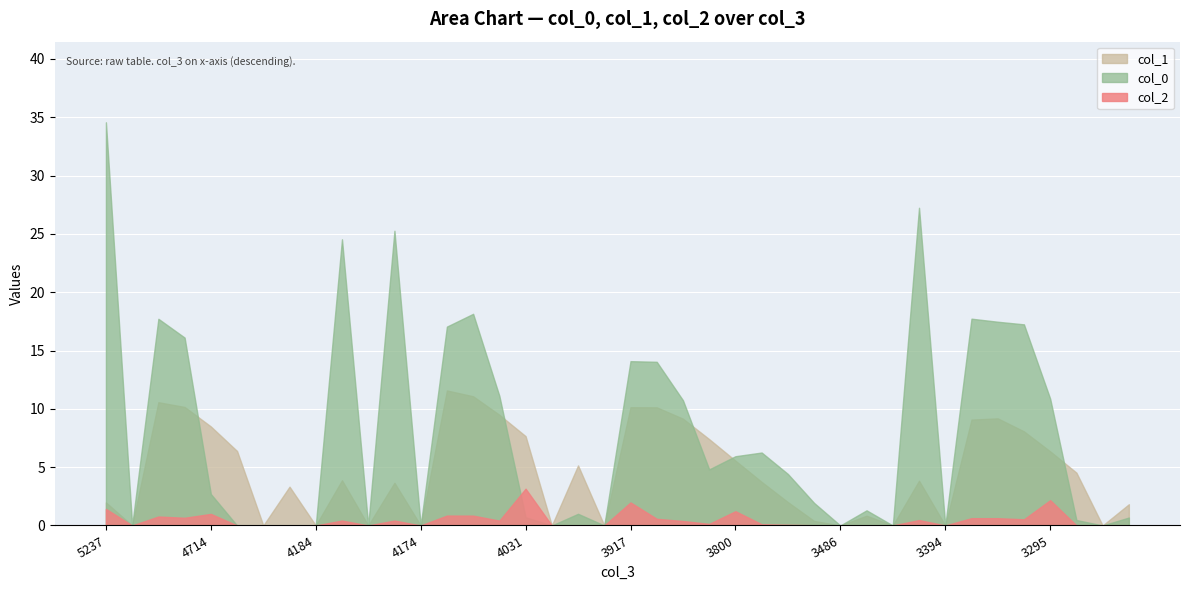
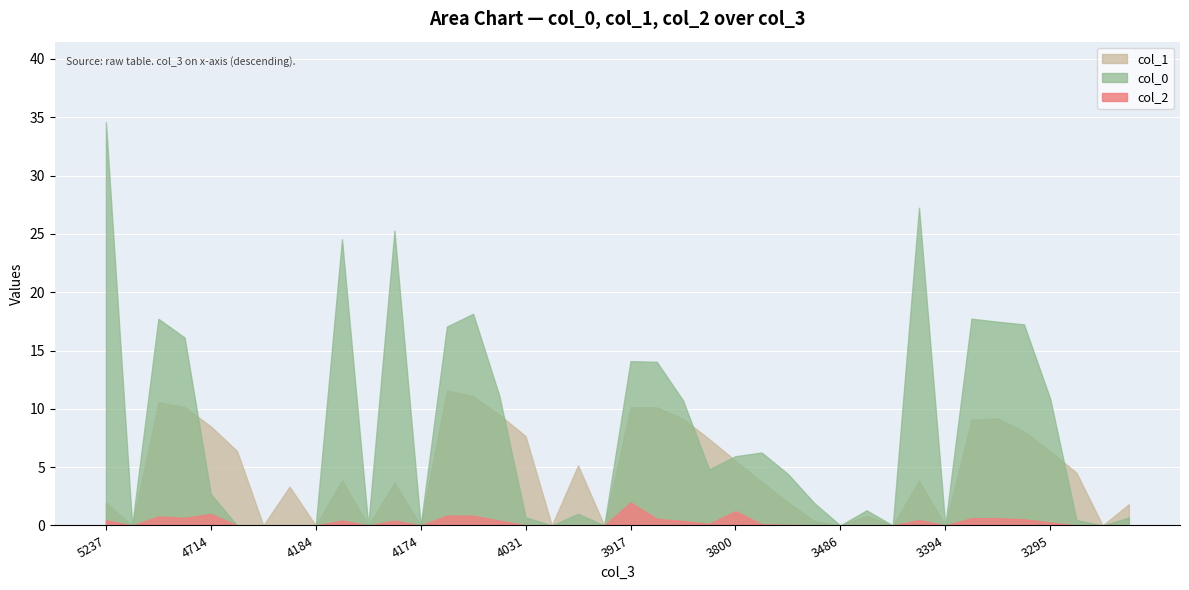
col_2, 5237: 1.4 -> 0.5
col_2, 4031: 3.2 -> 0.0
col_2, 3295: 2.2 -> 0.3
